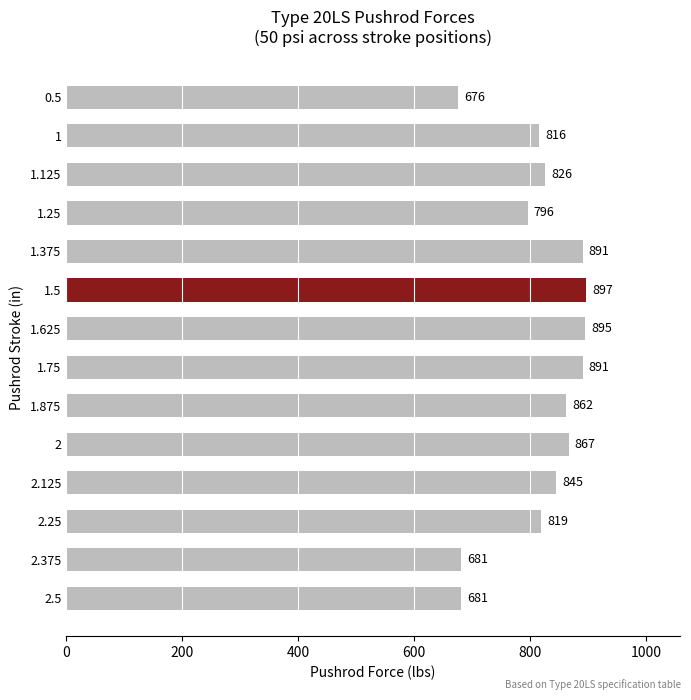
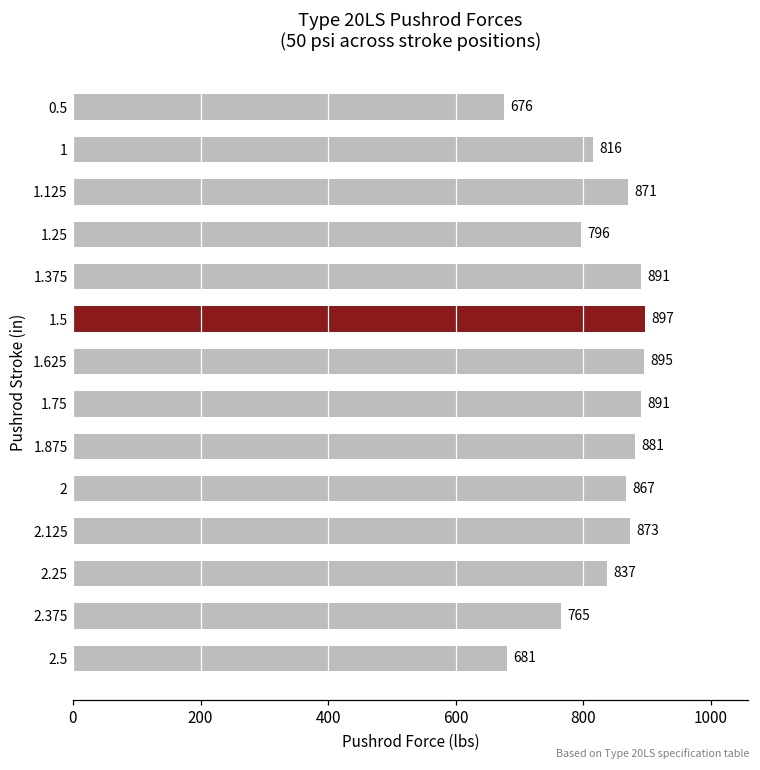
1.125: 826 -> 871
1.875: 862 -> 881
2.125: 845 -> 873
2.25: 819 -> 837
2.375: 681 -> 765
